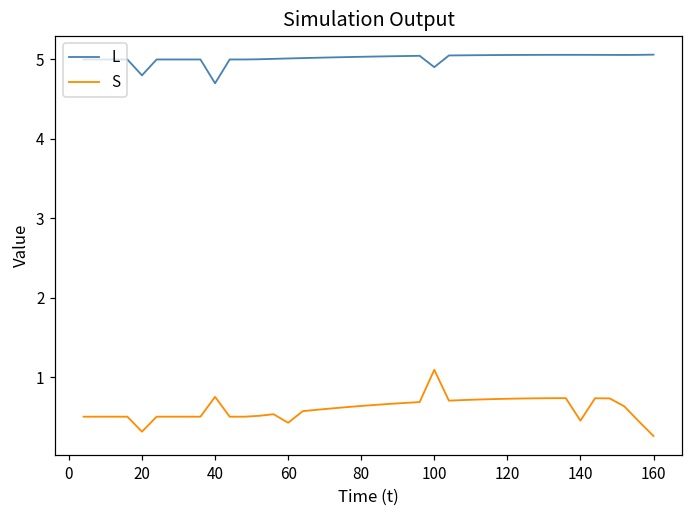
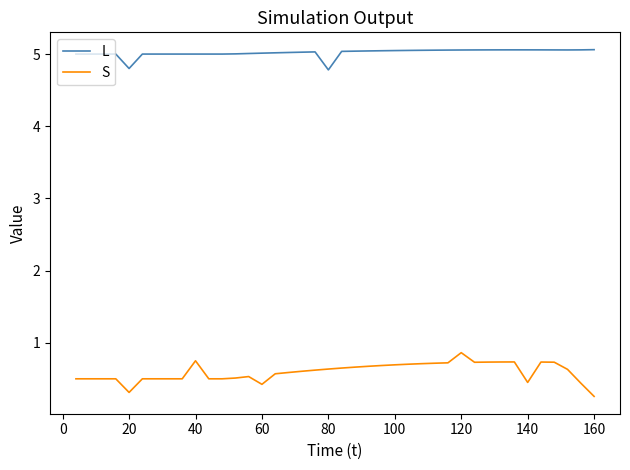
L, 40: 4.7 -> 5.0
L, 80: 5.0 -> 4.8
L, 100: 4.9 -> 5.0
S, 100: 1.1 -> 0.7
S, 120: 0.7 -> 0.9
